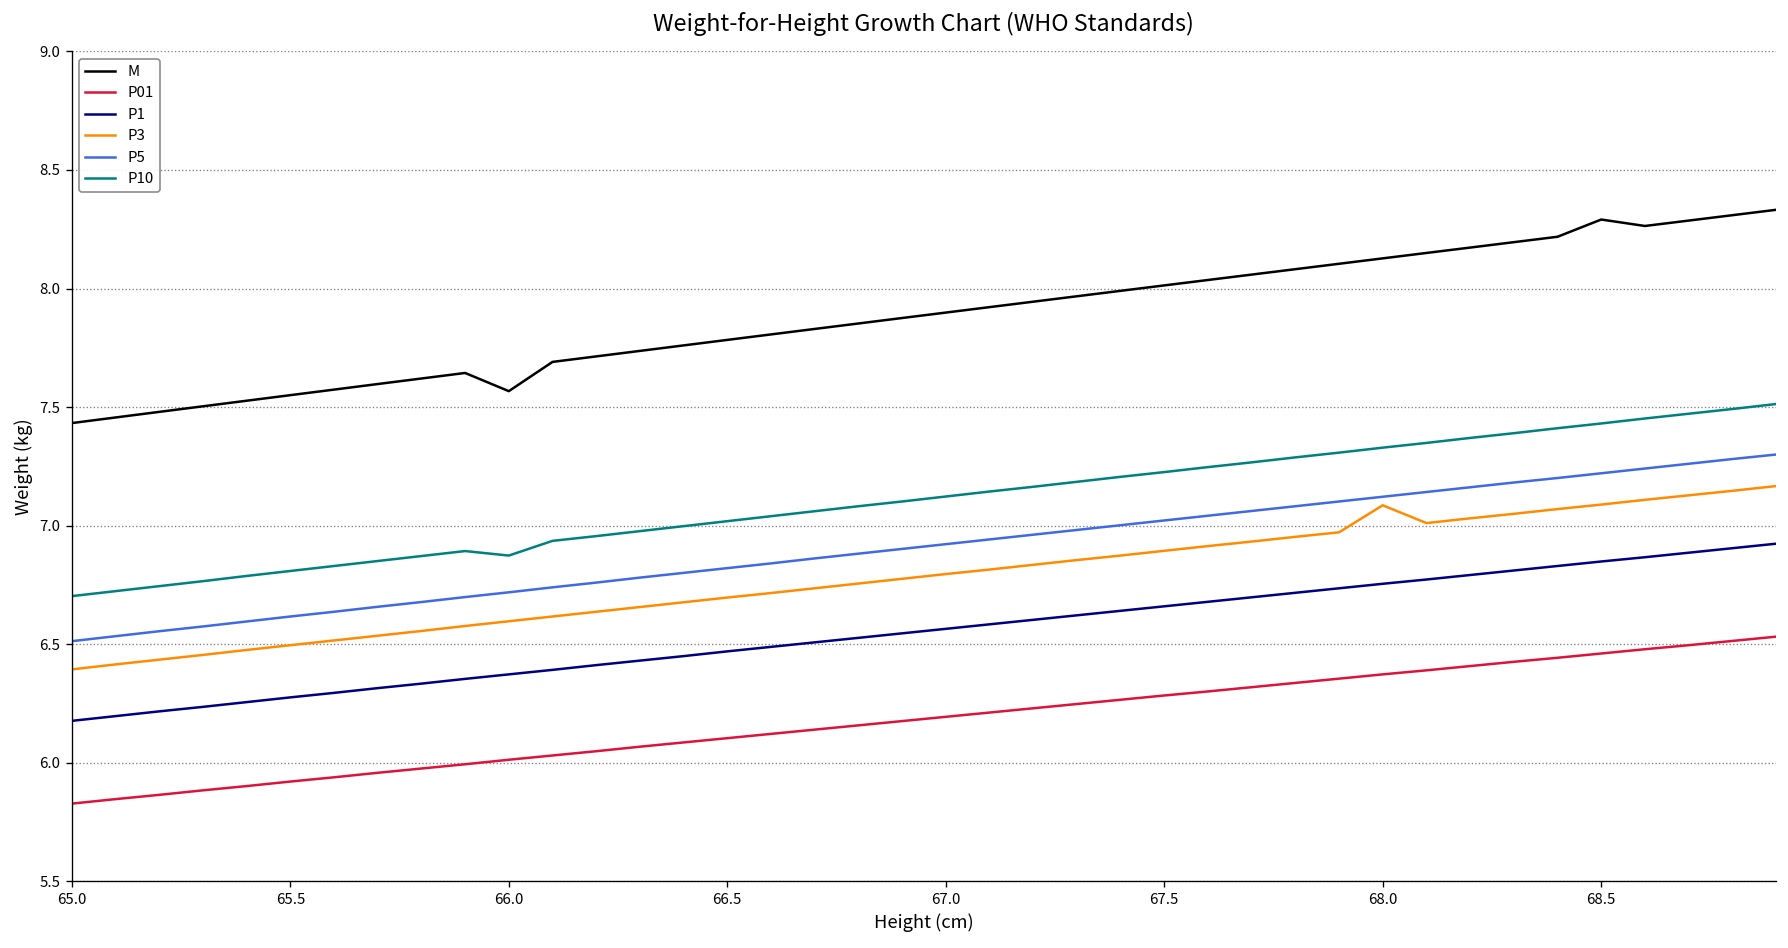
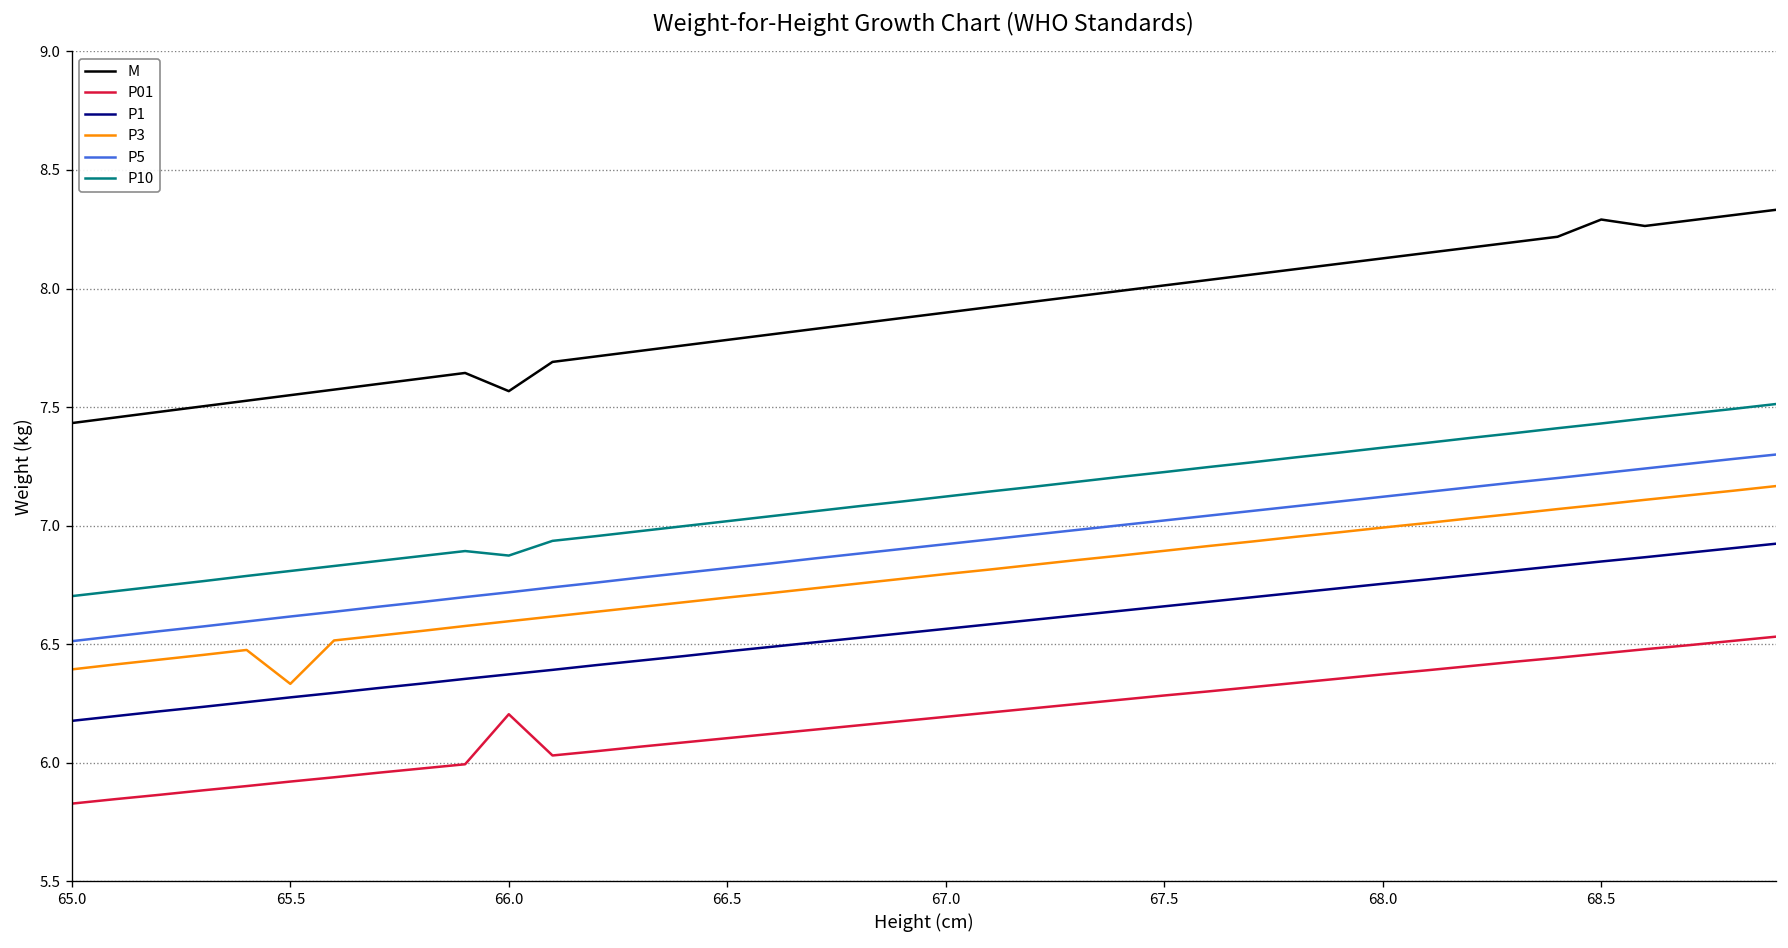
P3, 65.5: 6.50 -> 6.33
P01, 66.0: 6.01 -> 6.21
P3, 68.0: 7.09 -> 6.99
